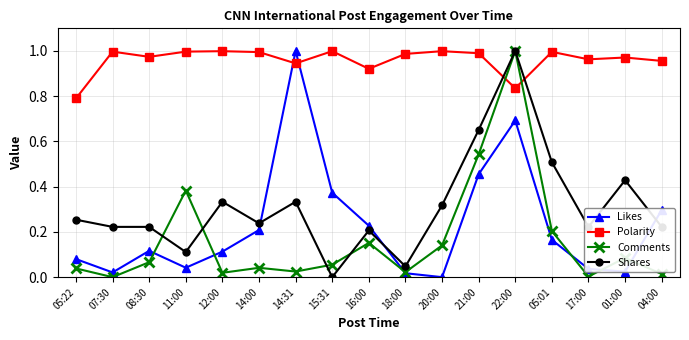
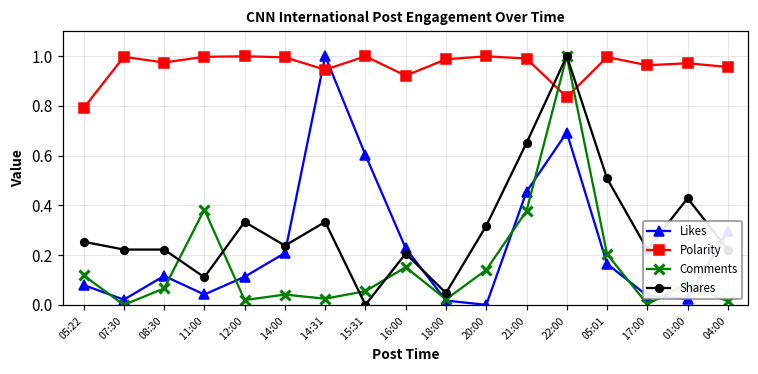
Comments, 05:22: 0.04 -> 0.12
Likes, 15:31: 0.37 -> 0.60
Comments, 21:00: 0.54 -> 0.38
